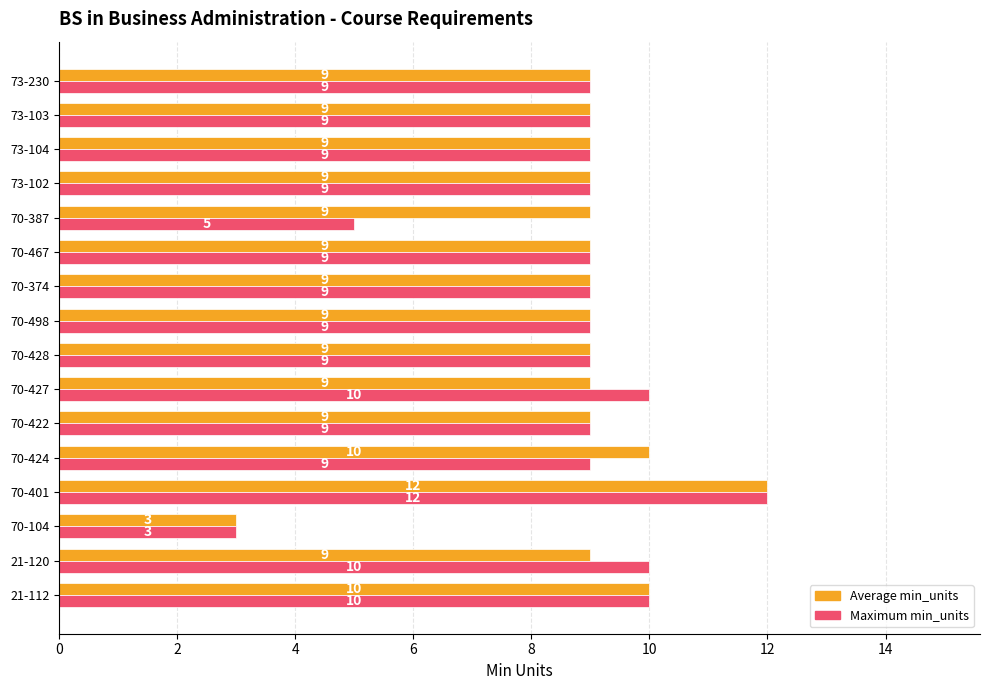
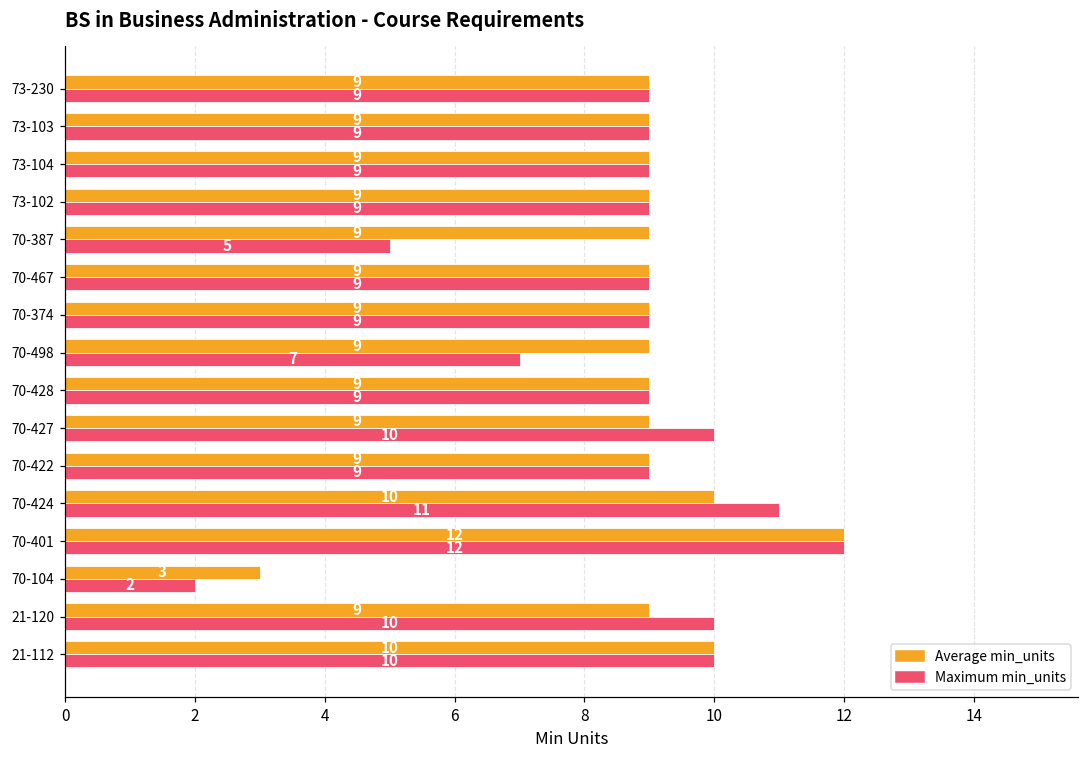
Maximum min_units, 70-498: 9 -> 7
Maximum min_units, 70-424: 9 -> 11
Maximum min_units, 70-104: 3 -> 2
